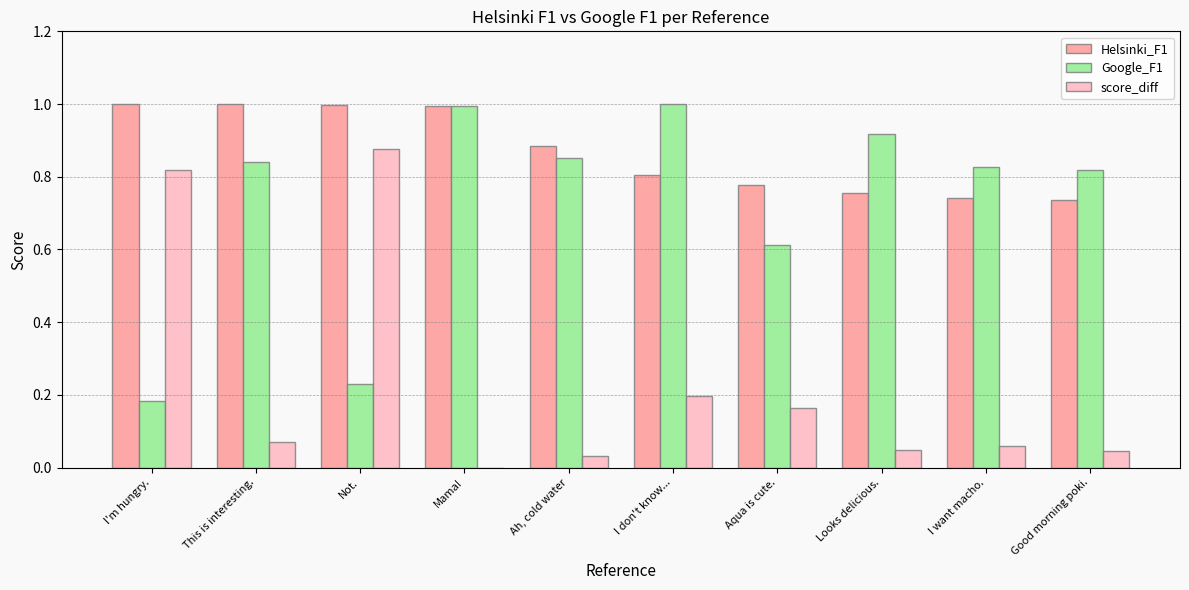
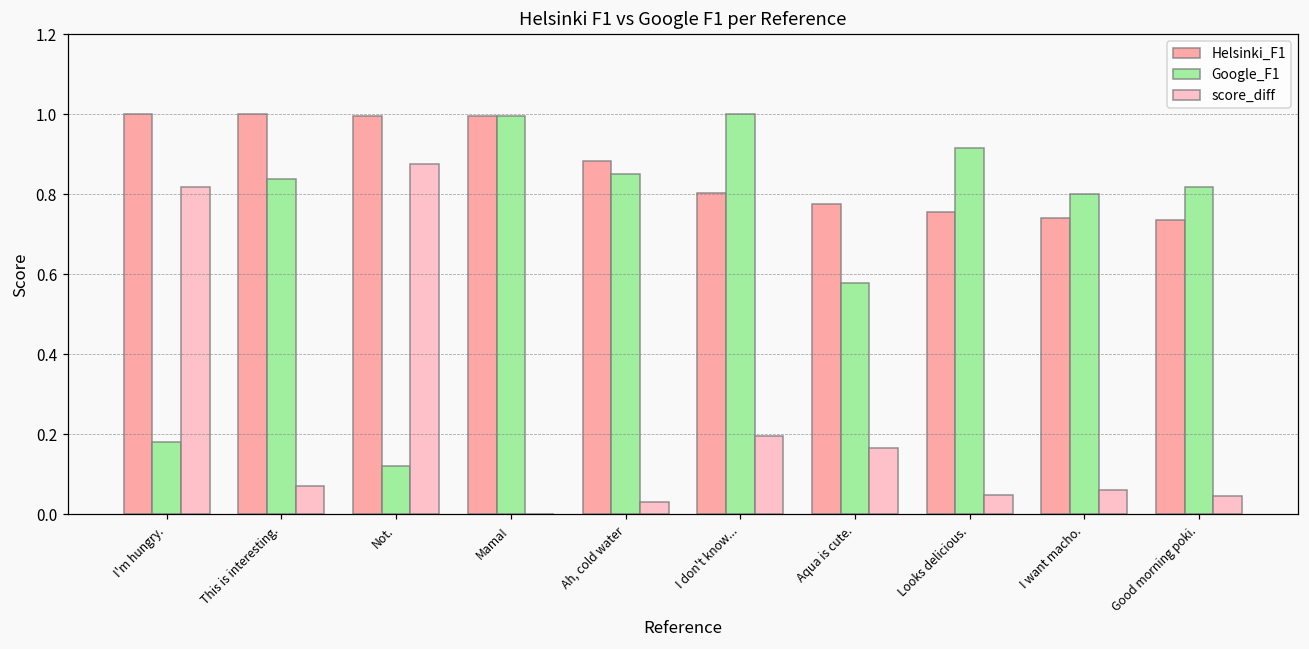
Google_F1, Not.: 0.23 -> 0.12
Google_F1, Aqua is cute.: 0.61 -> 0.58
Google_F1, I want macho.: 0.83 -> 0.80
